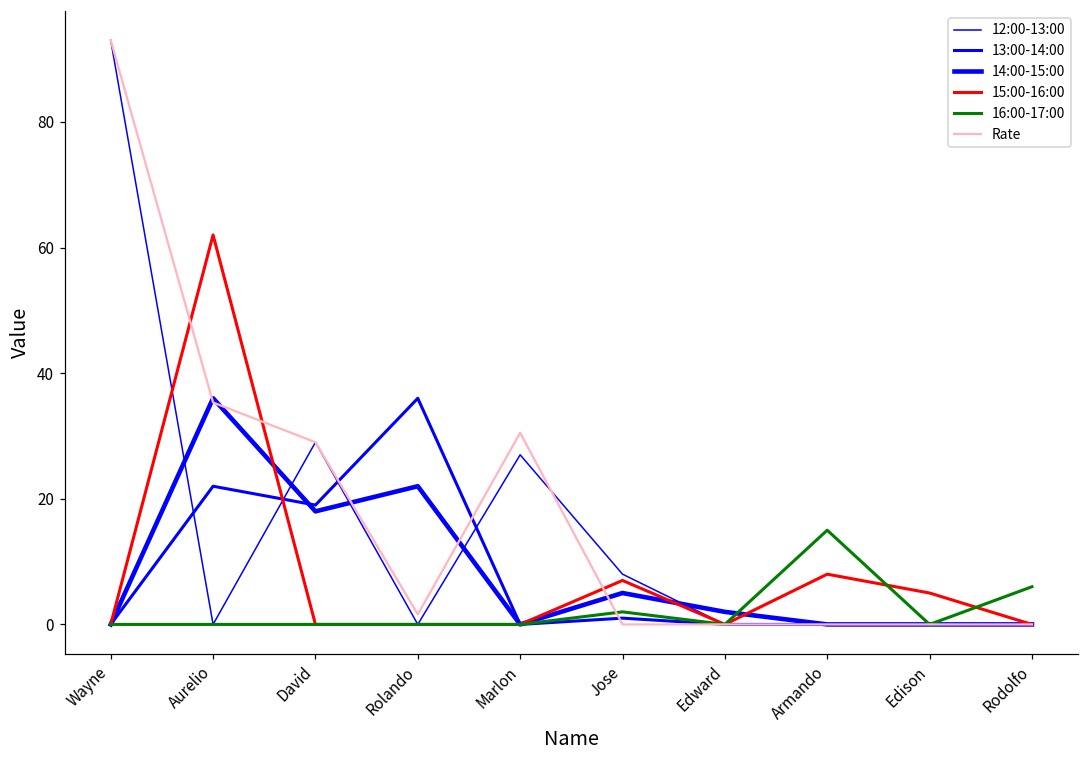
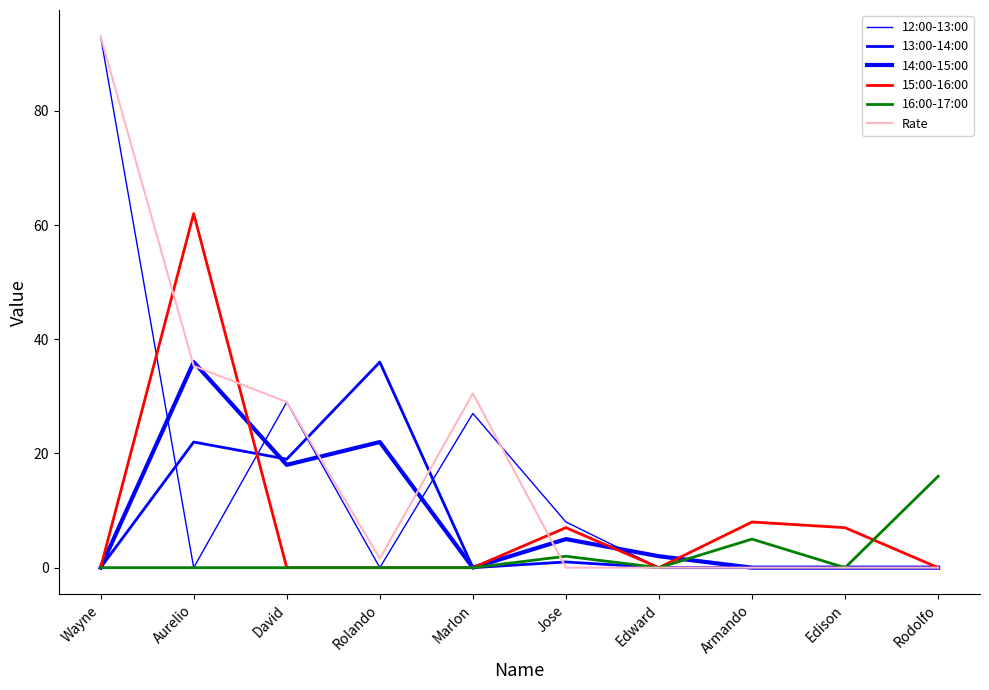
16:00-17:00, Armando: 15 -> 5
15:00-16:00, Edison: 5 -> 7
16:00-17:00, Rodolfo: 6 -> 16
